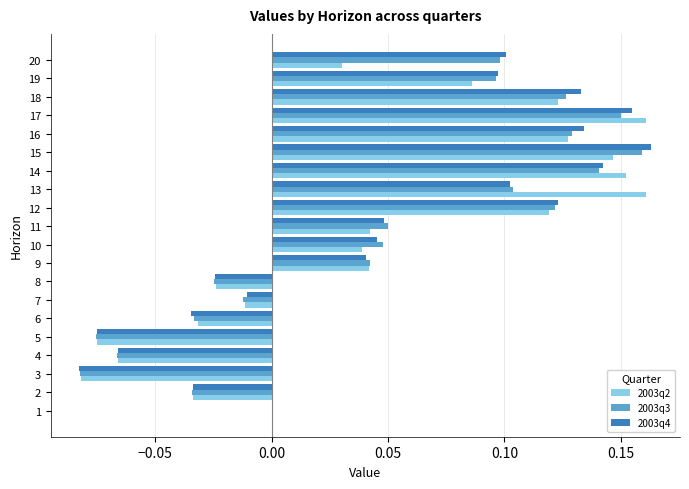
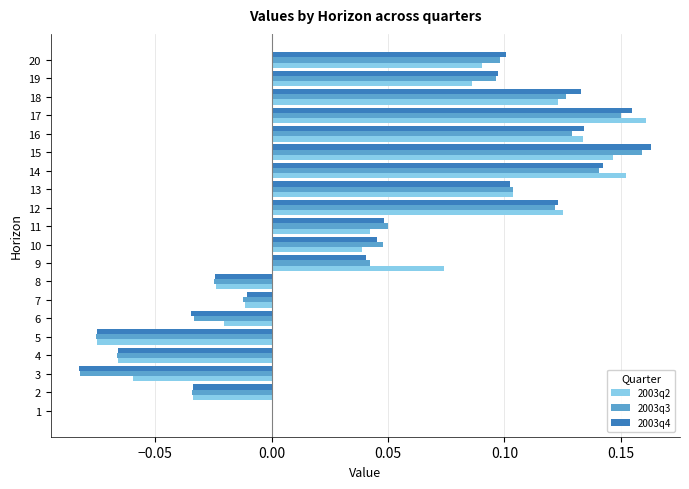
2003q2, 20: 0.030 -> 0.090
2003q2, 16: 0.127 -> 0.134
2003q2, 13: 0.161 -> 0.104
2003q2, 12: 0.119 -> 0.125
2003q2, 9: 0.042 -> 0.074
2003q2, 6: -0.032 -> -0.020
2003q2, 3: -0.082 -> -0.060
